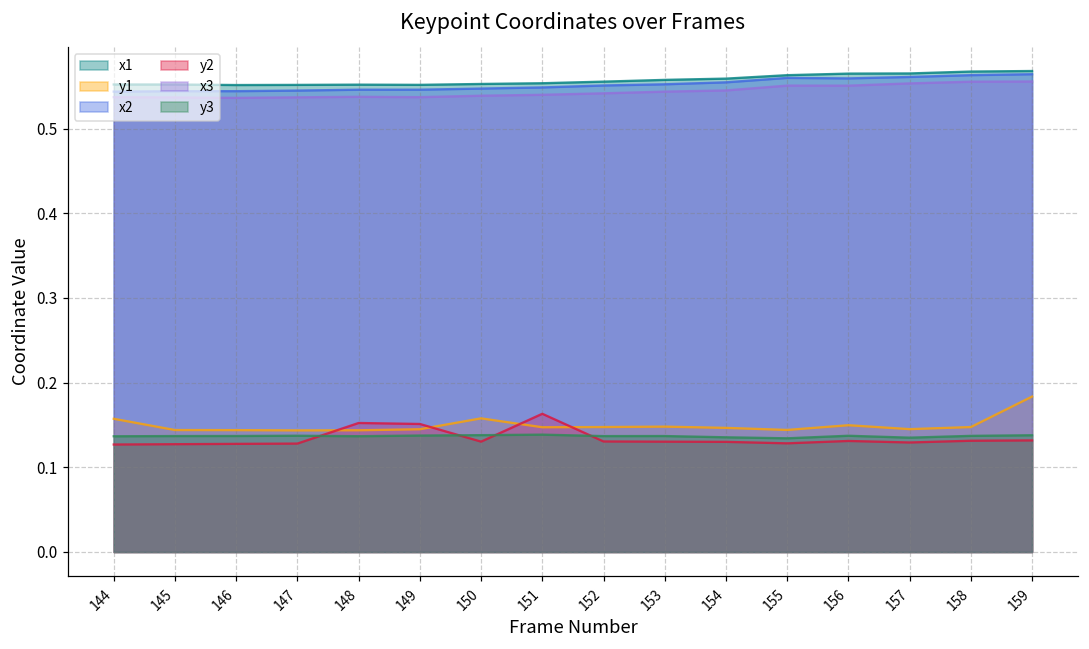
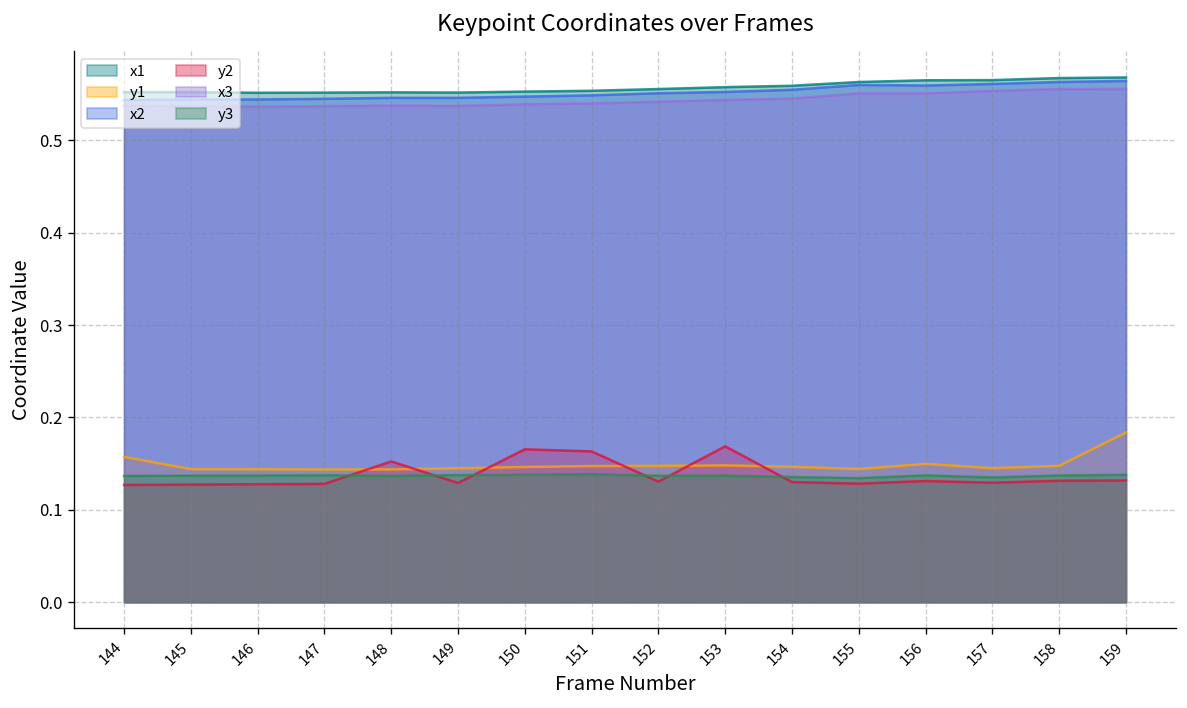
y2, 149: 0.15 -> 0.13
y1, 150: 0.16 -> 0.15
y2, 150: 0.13 -> 0.17
y2, 153: 0.13 -> 0.17
